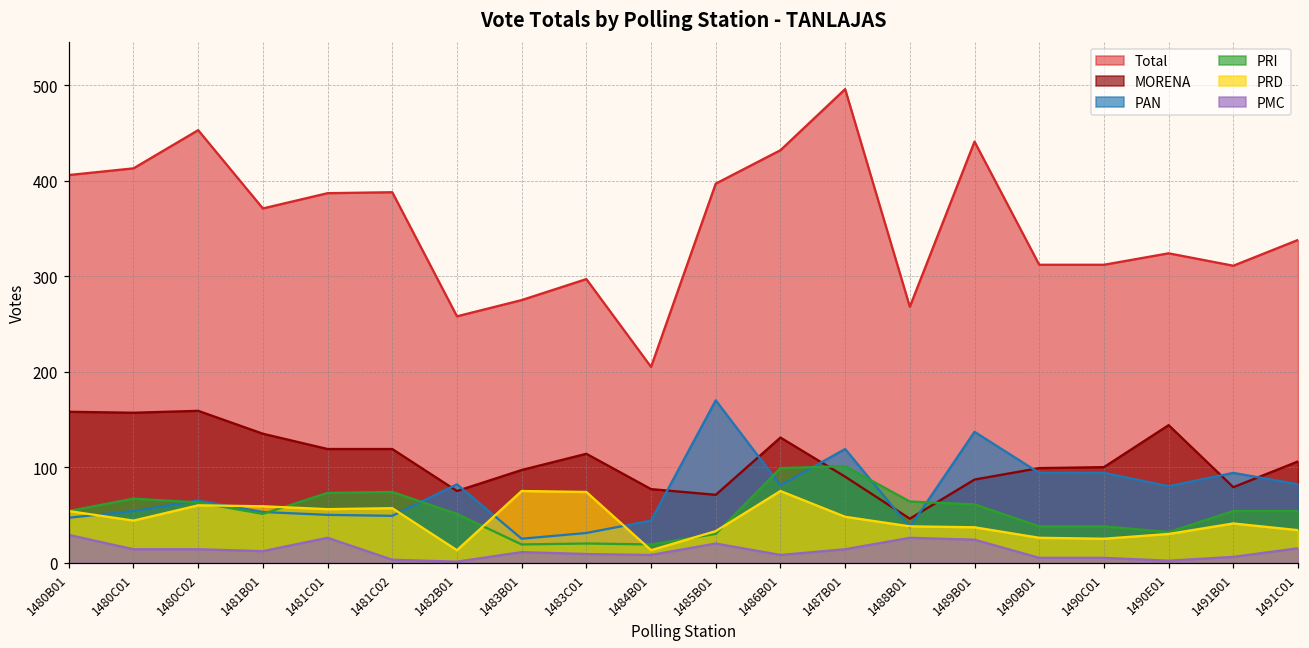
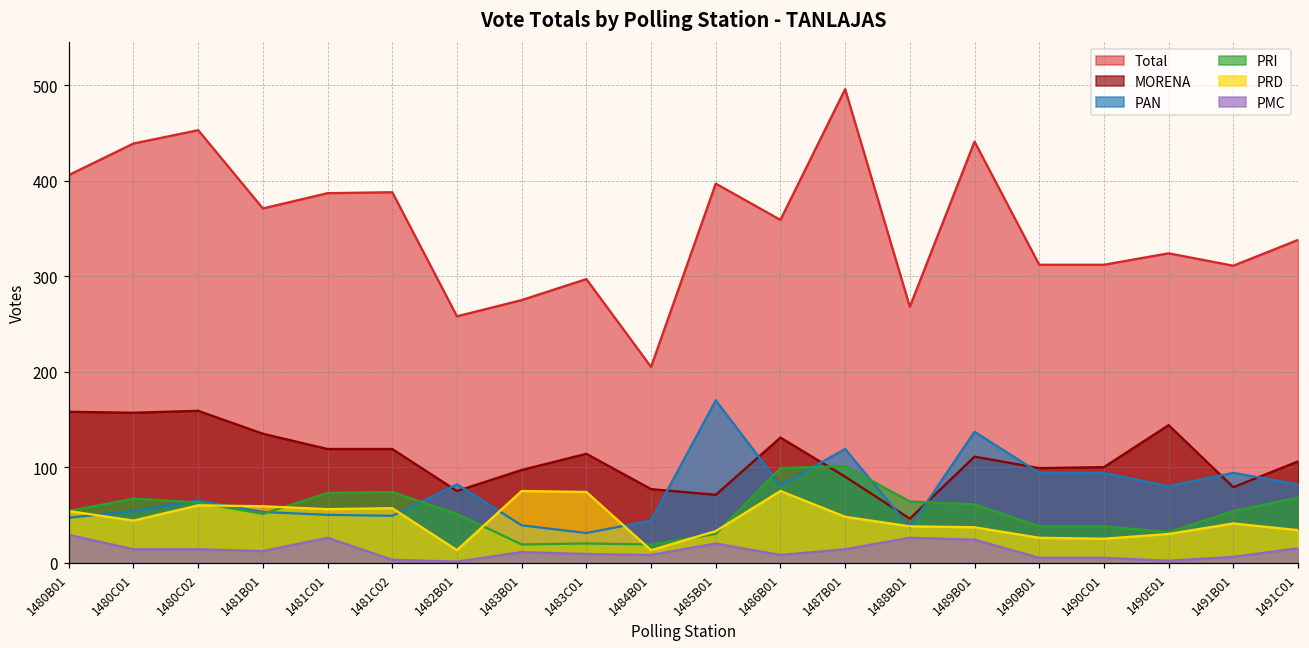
Total, 1480C01: 410 -> 440
PAN, 1483B01: 30 -> 40
Total, 1486B01: 430 -> 360
MORENA, 1489B01: 90 -> 110
PRI, 1491C01: 50 -> 70
